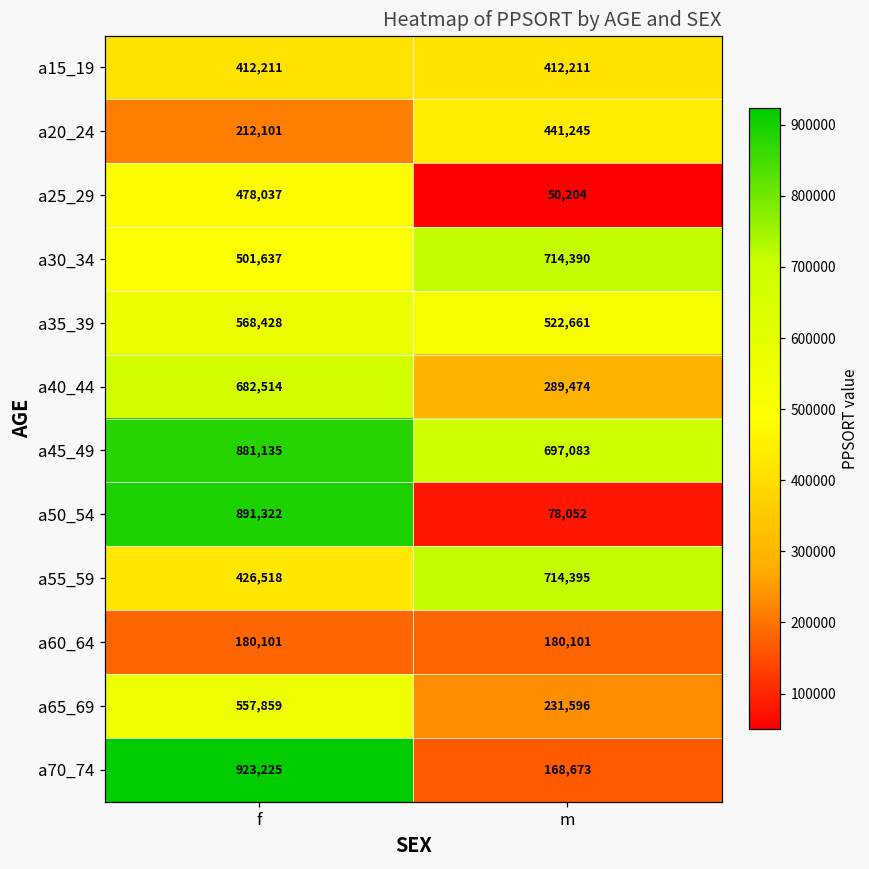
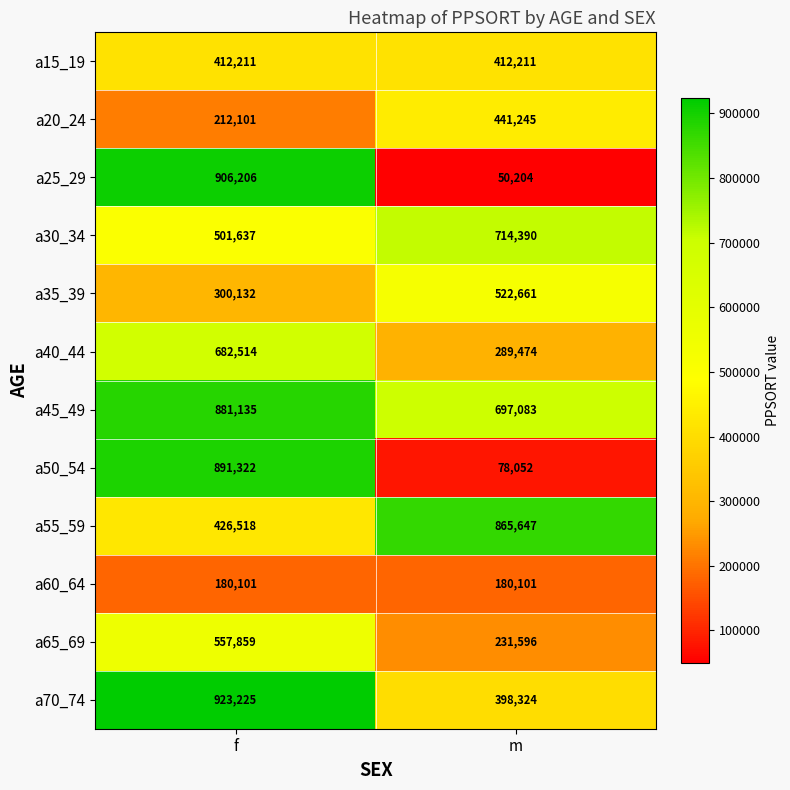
a25_29, f: 478,037 -> 906,206
a35_39, f: 568,428 -> 300,132
a55_59, m: 714,395 -> 865,647
a70_74, m: 168,673 -> 398,324
